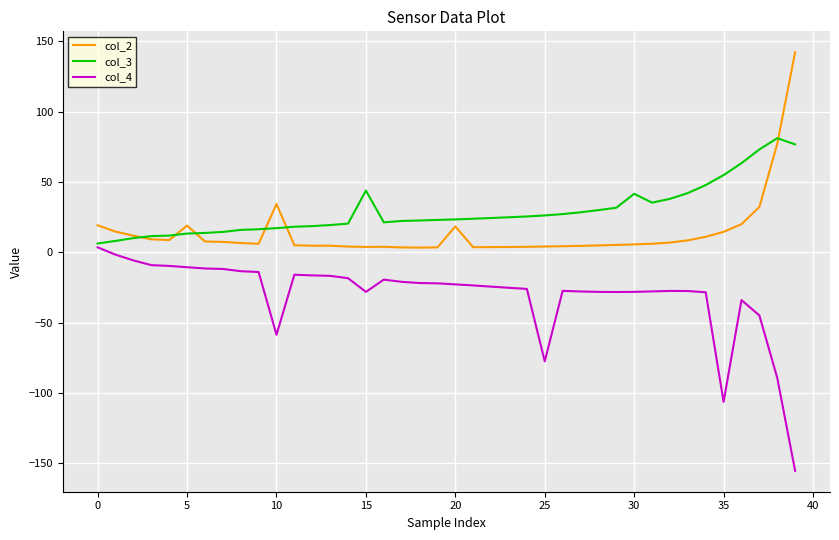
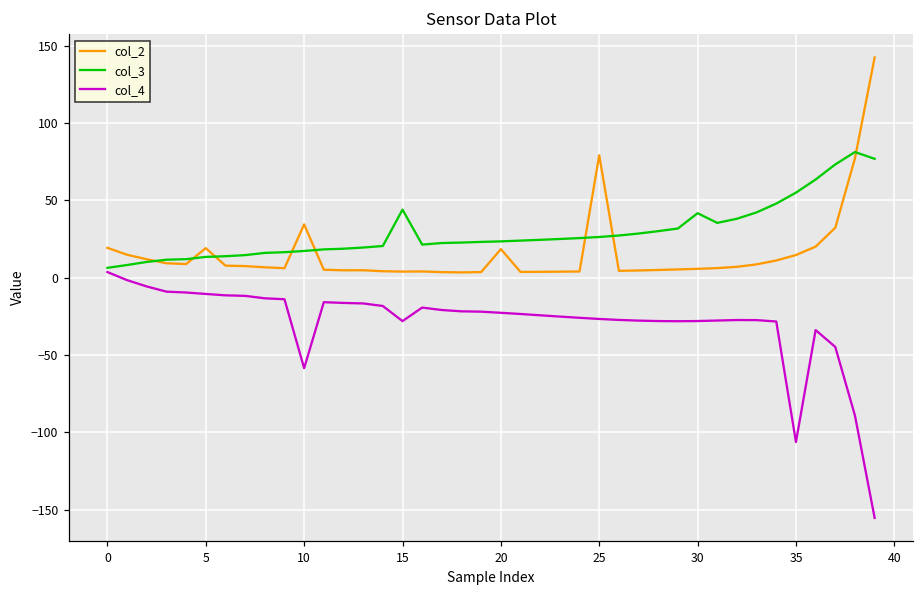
col_2, 25: 4 -> 79
col_4, 25: -77 -> -27
